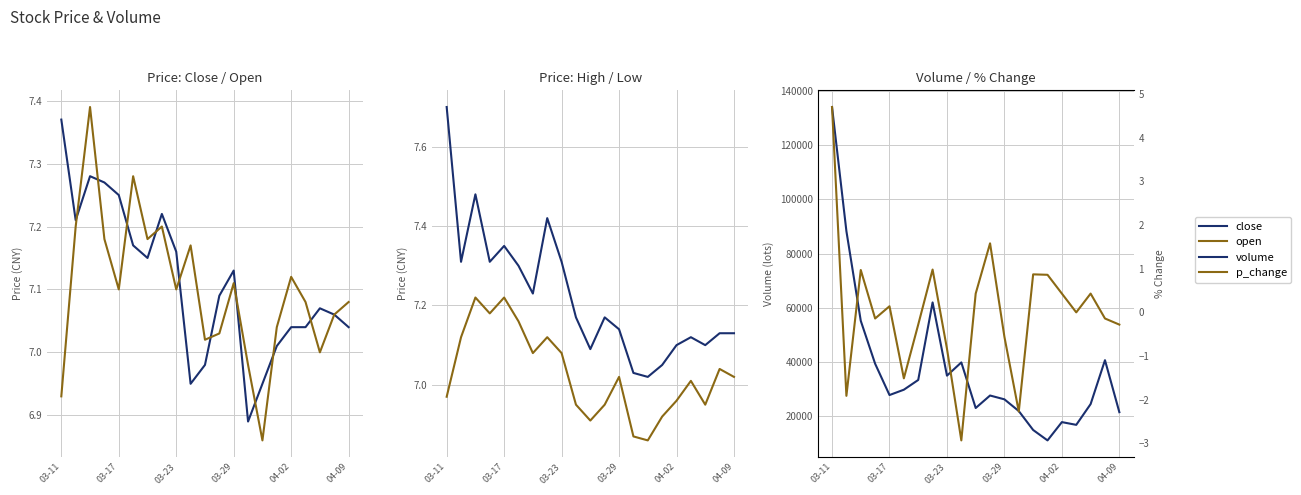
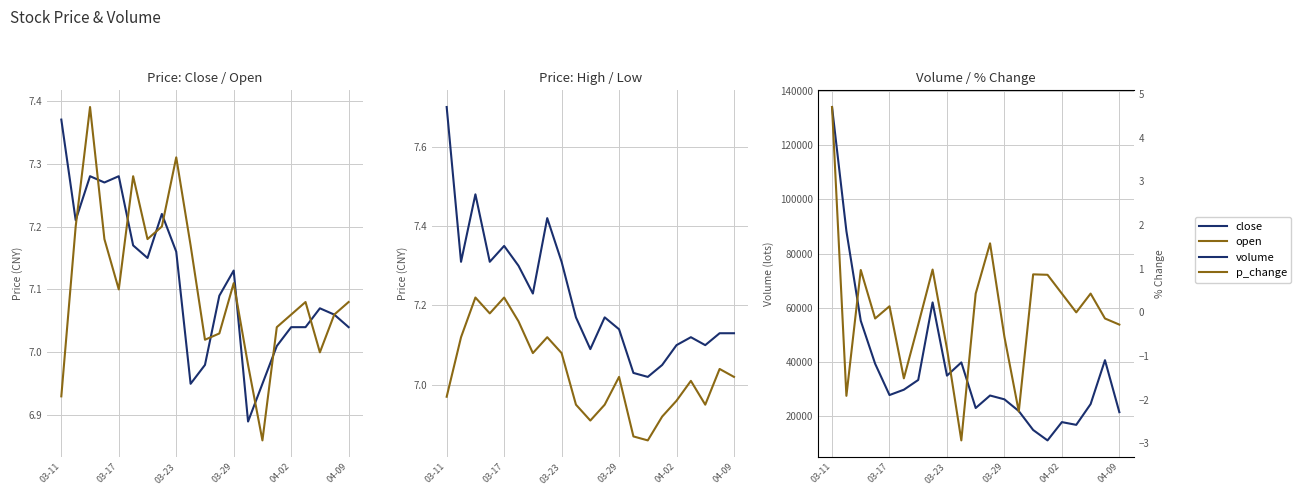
Price: Close / Open, close, 03-17: 7.25 -> 7.28
Price: Close / Open, open, 03-23: 7.10 -> 7.31
Price: Close / Open, open, 04-02: 7.12 -> 7.06
